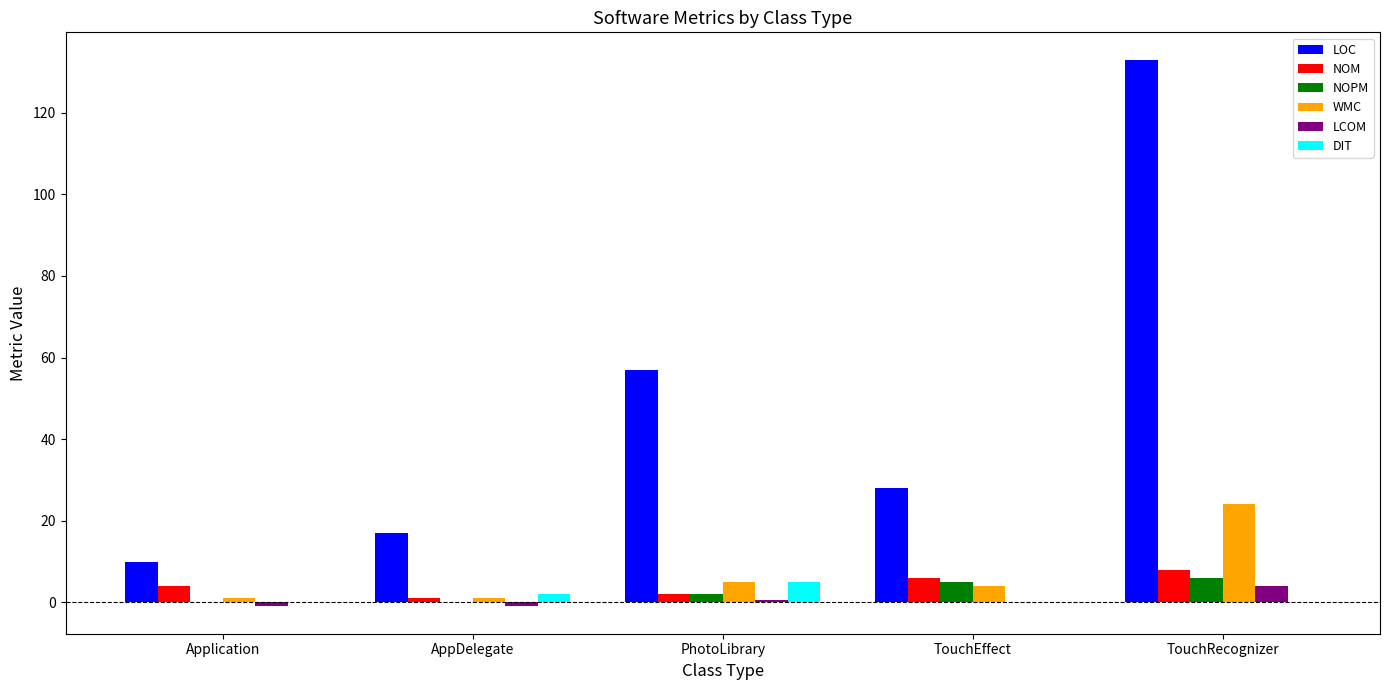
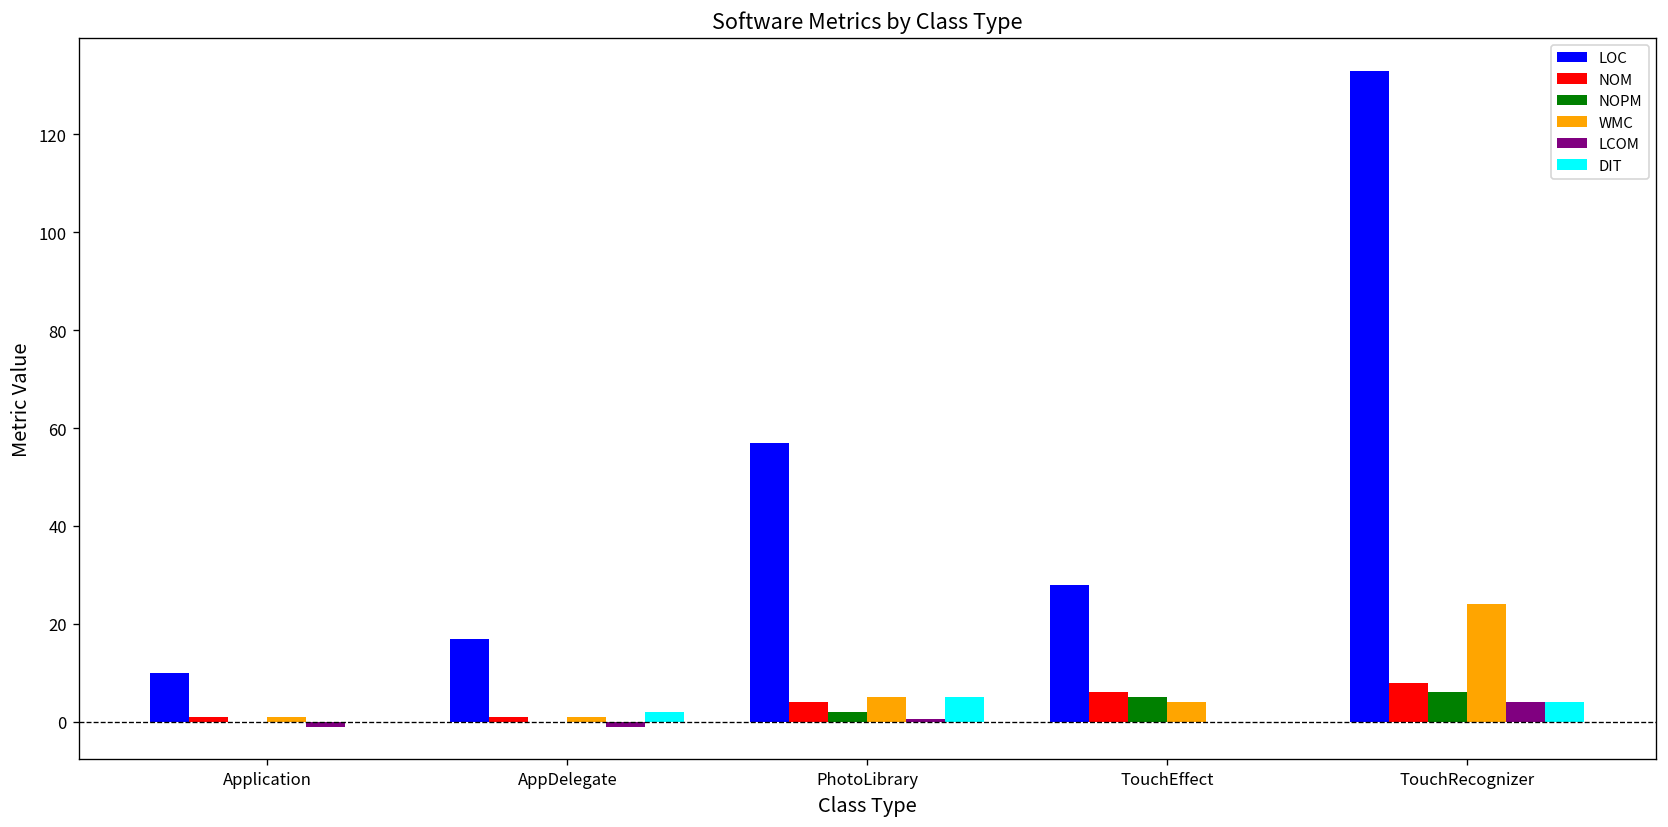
NOM, Application: 4 -> 1
NOM, PhotoLibrary: 2 -> 4
DIT, TouchRecognizer: 0 -> 4
